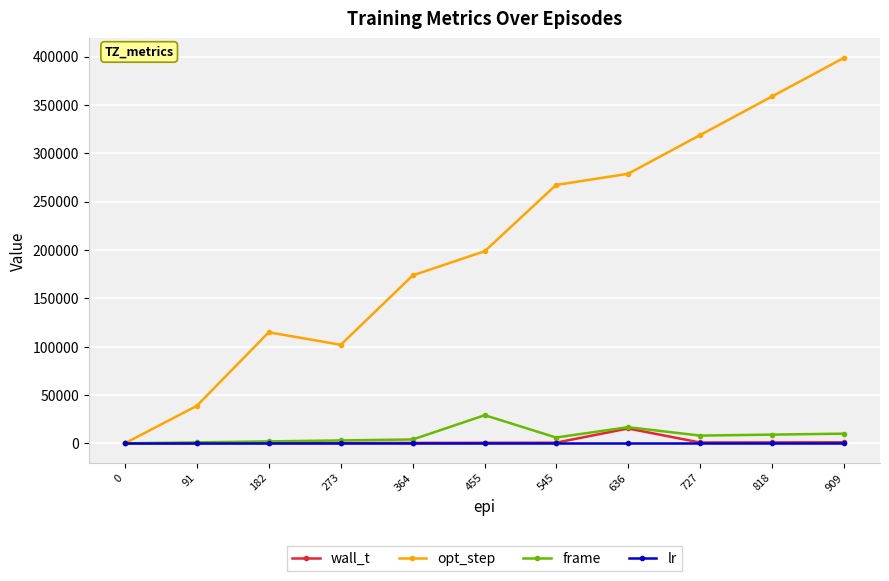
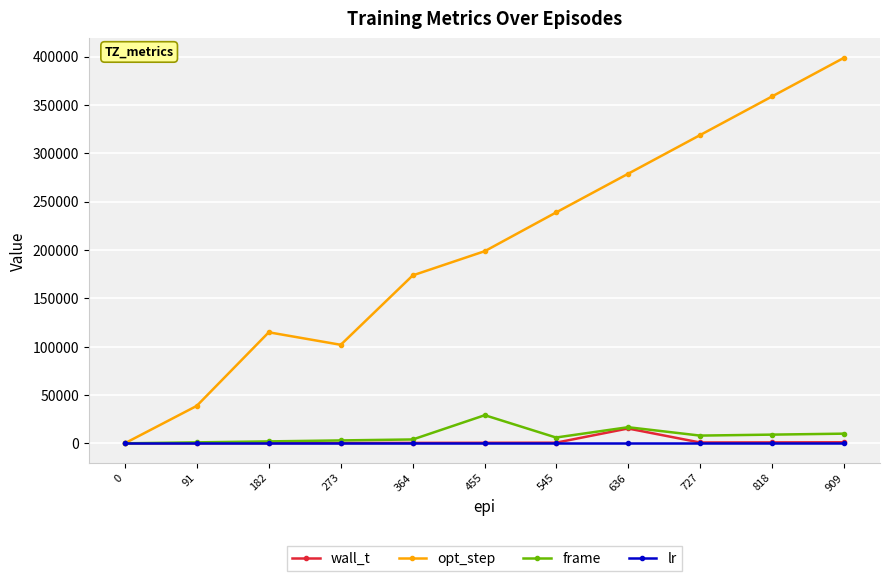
opt_step, 545: 270000 -> 240000
